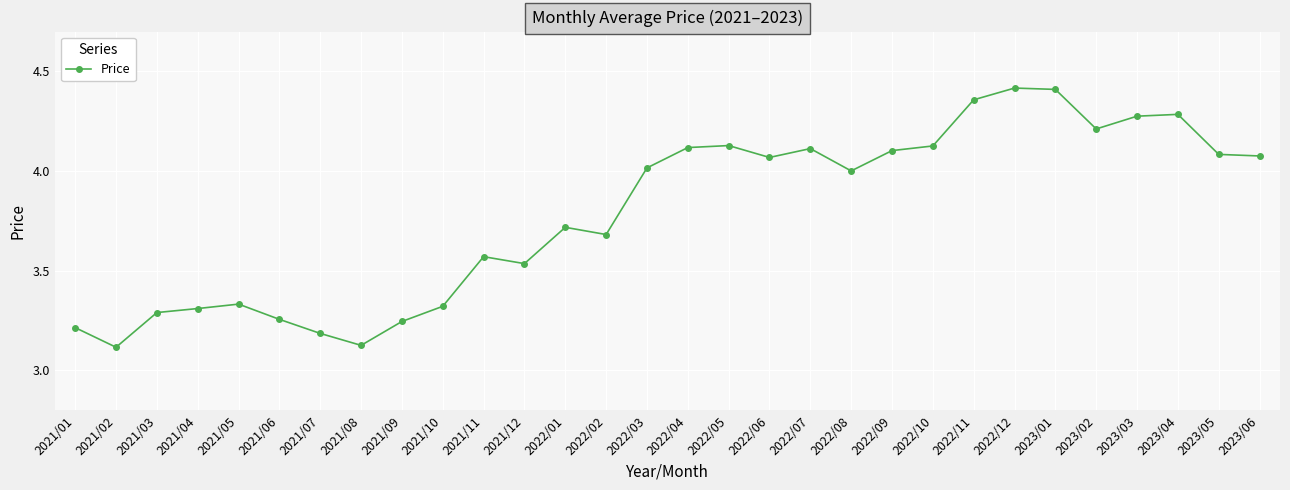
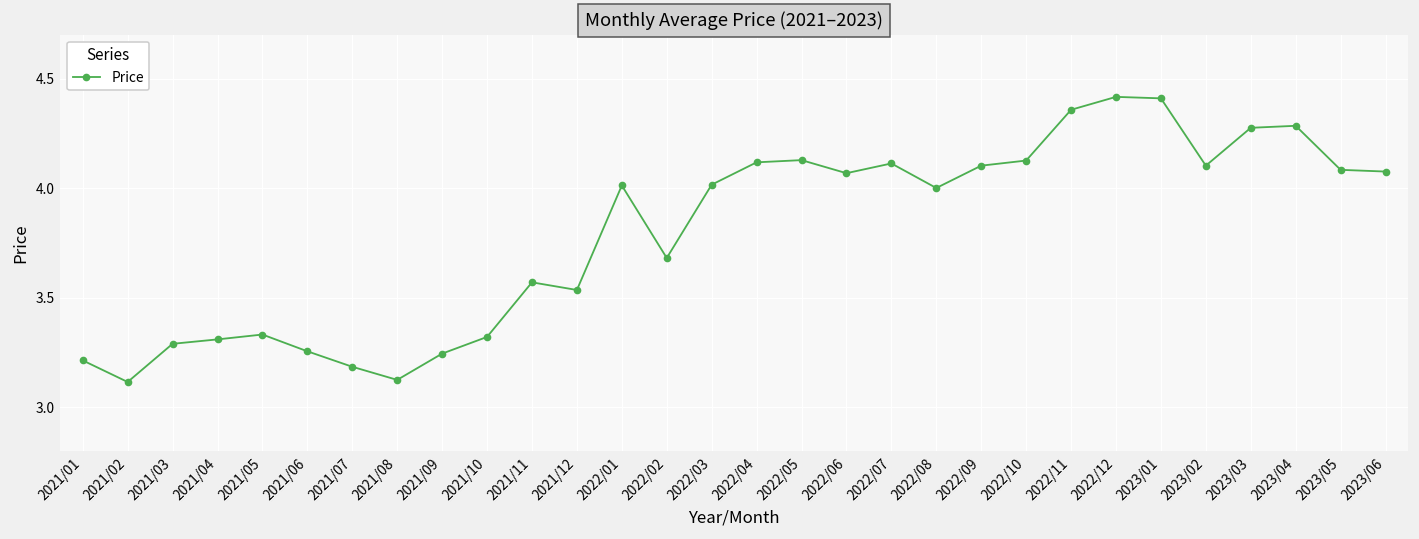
2022/01: 3.72 -> 4.01
2023/02: 4.21 -> 4.10
